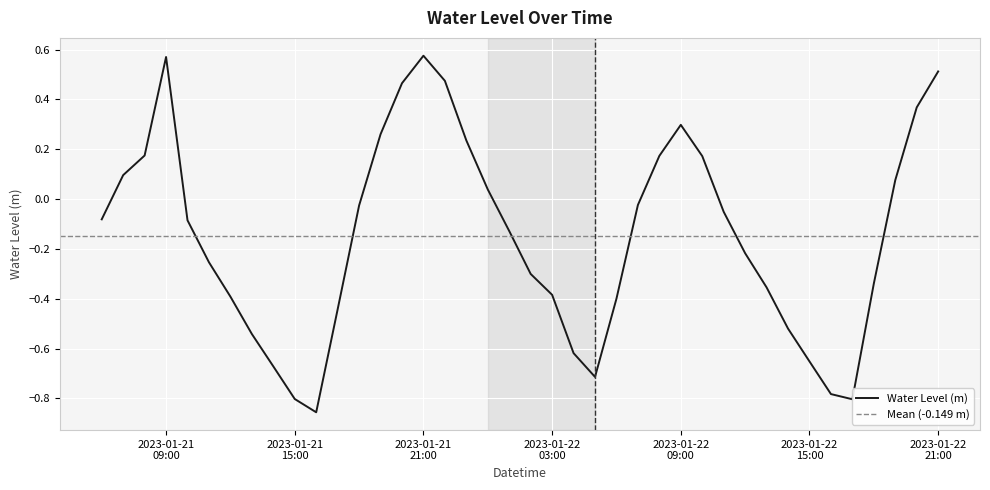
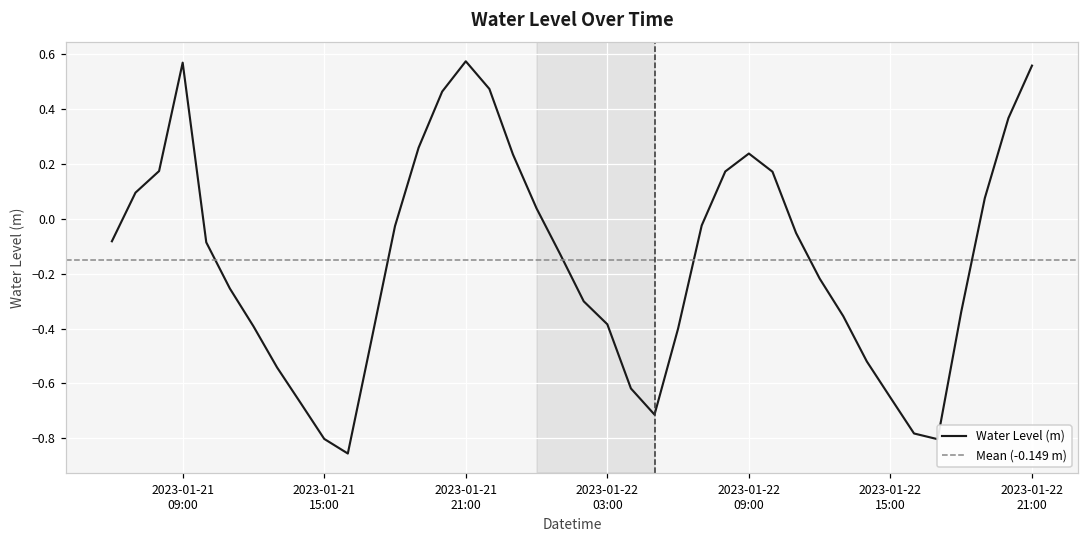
2023-01-22 09:00: 0.30 -> 0.24
2023-01-22 21:00: 0.51 -> 0.56
